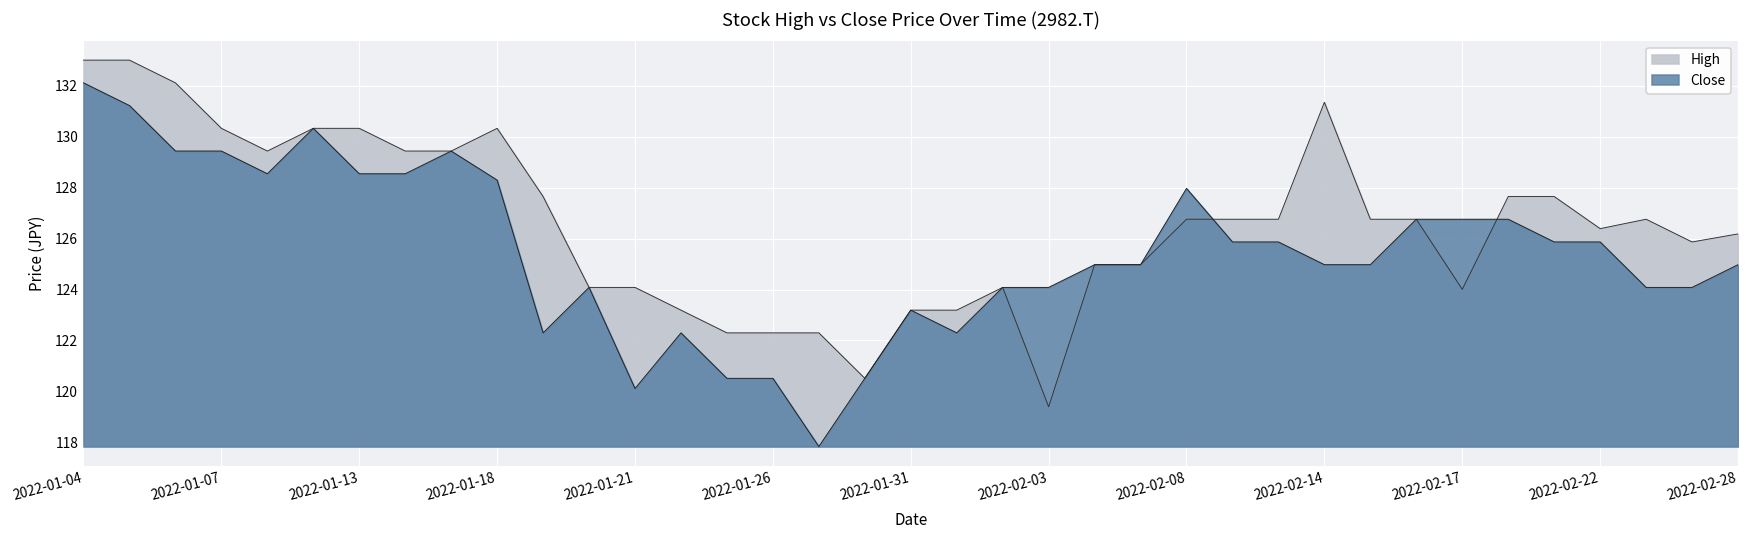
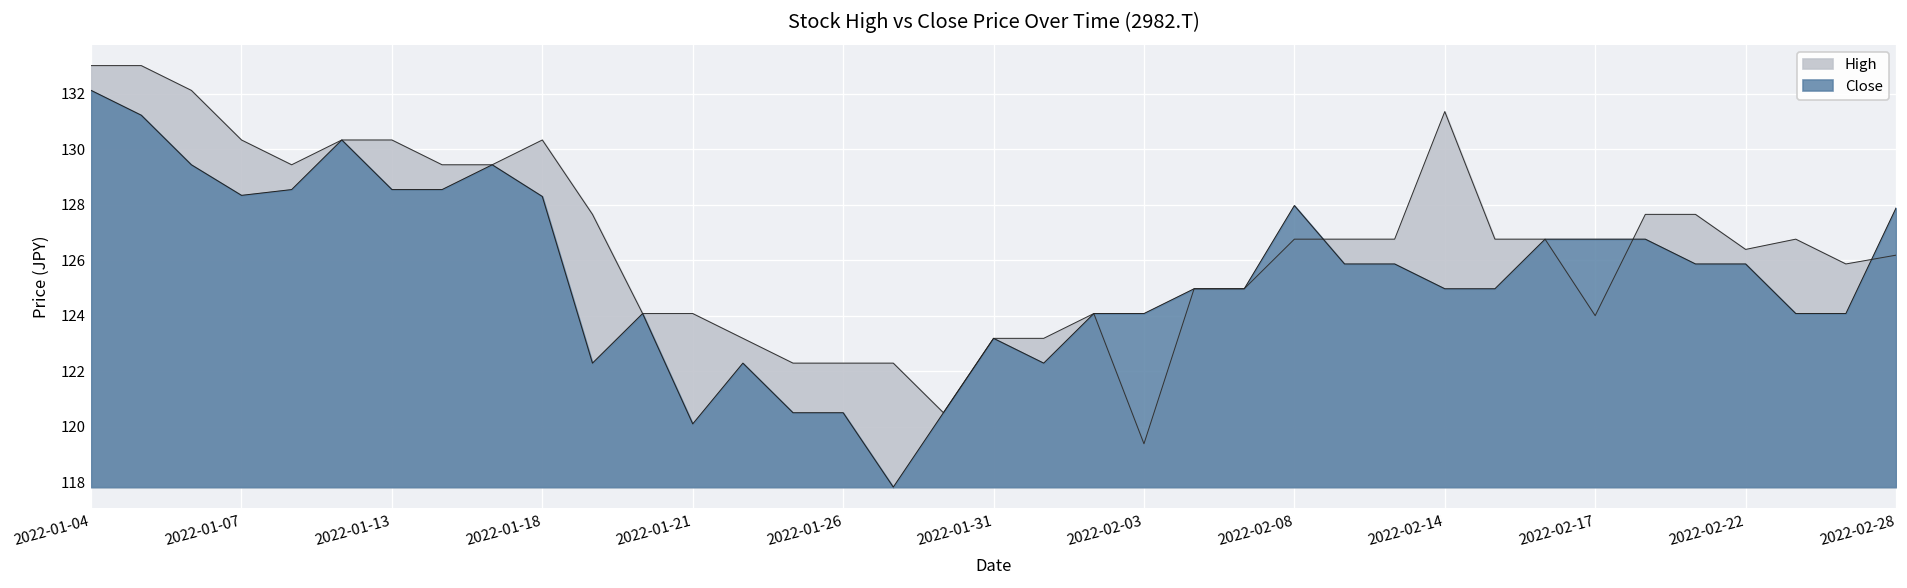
Close, 2022-01-07: 129.4 -> 128.3
Close, 2022-02-28: 125.0 -> 127.9
